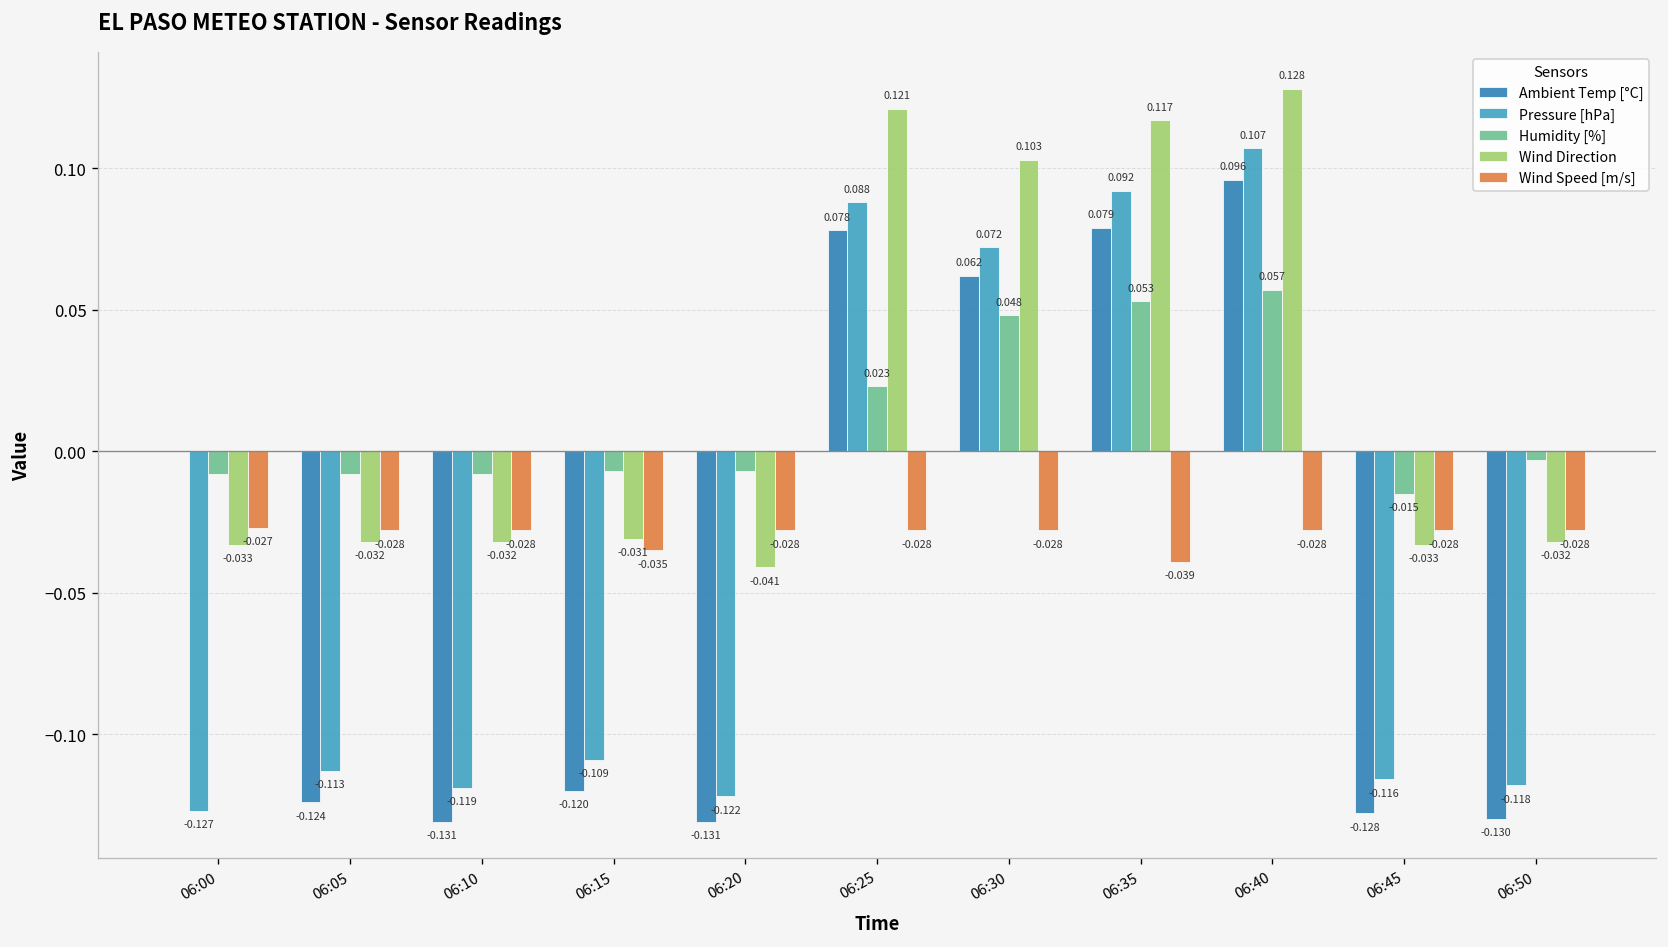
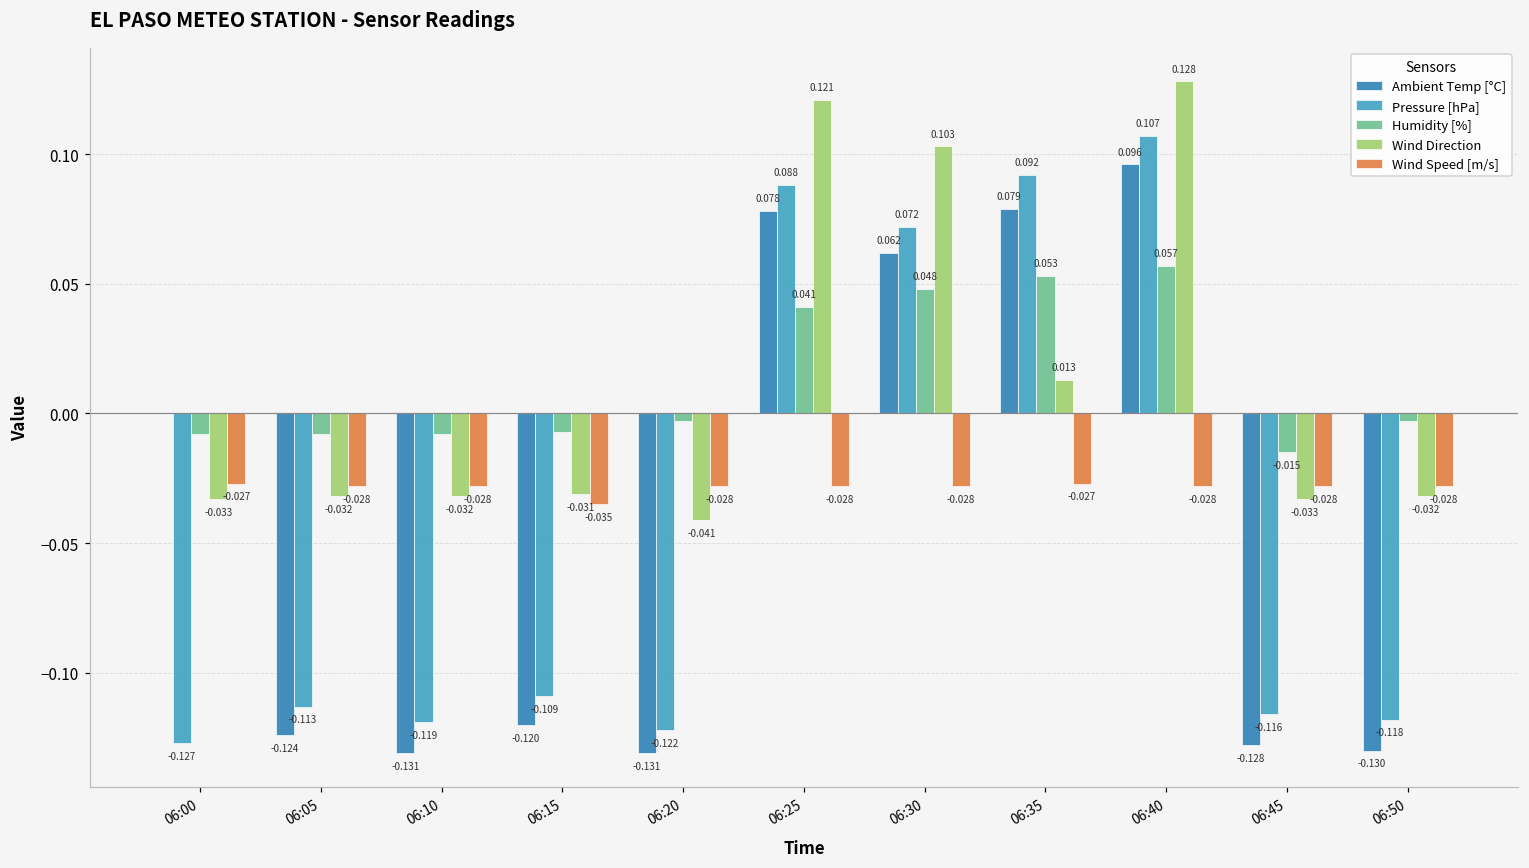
Humidity [%], 06:20: -0.007 -> -0.003
Humidity [%], 06:25: 0.023 -> 0.041
Wind Direction, 06:35: 0.117 -> 0.013
Wind Speed [m/s], 06:35: -0.039 -> -0.027
